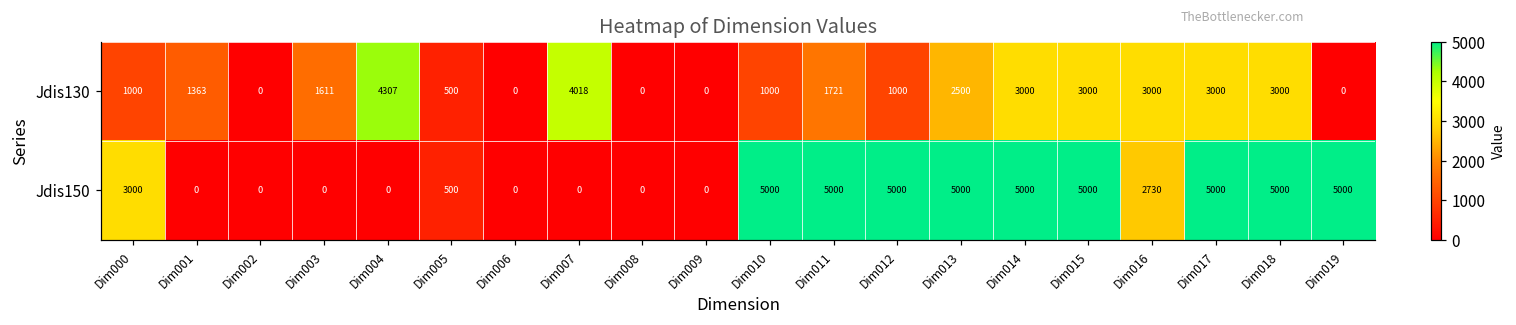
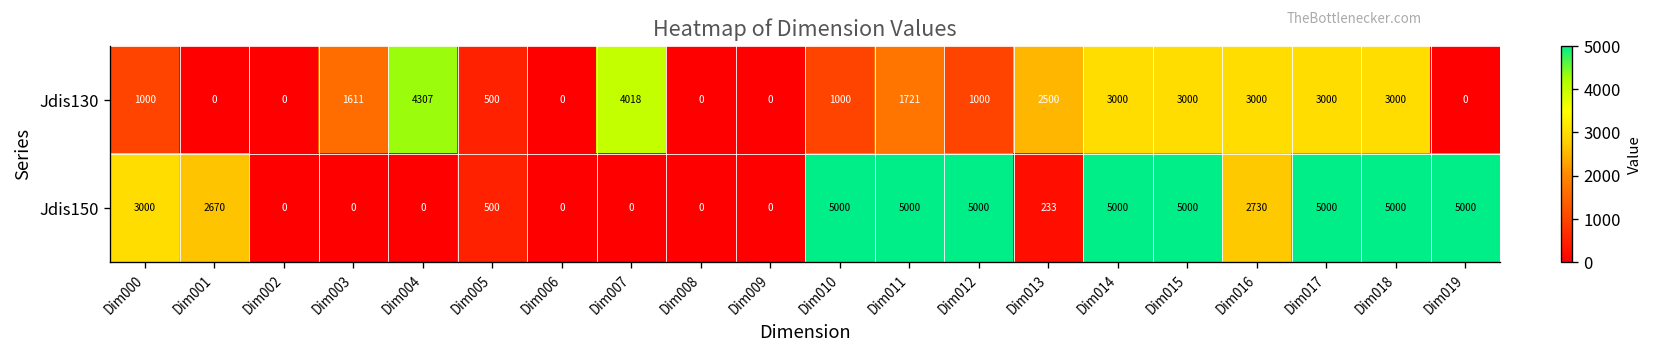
Jdis130, Dim001: 1363 -> 0
Jdis150, Dim001: 0 -> 2670
Jdis150, Dim013: 5000 -> 233
